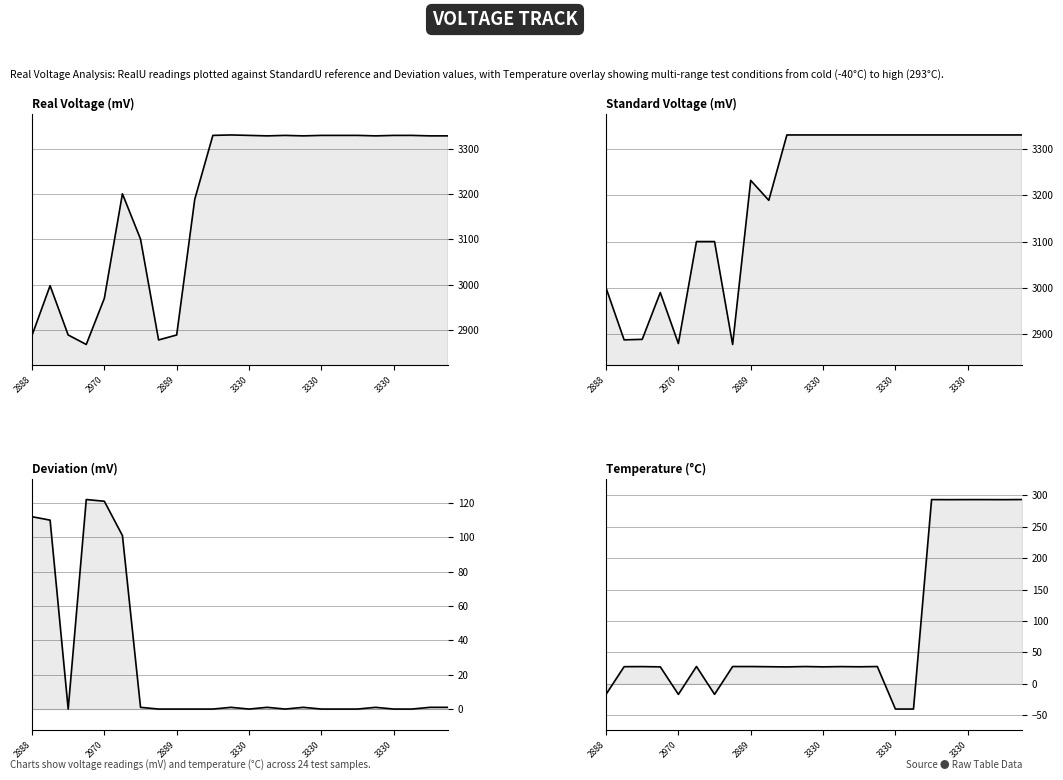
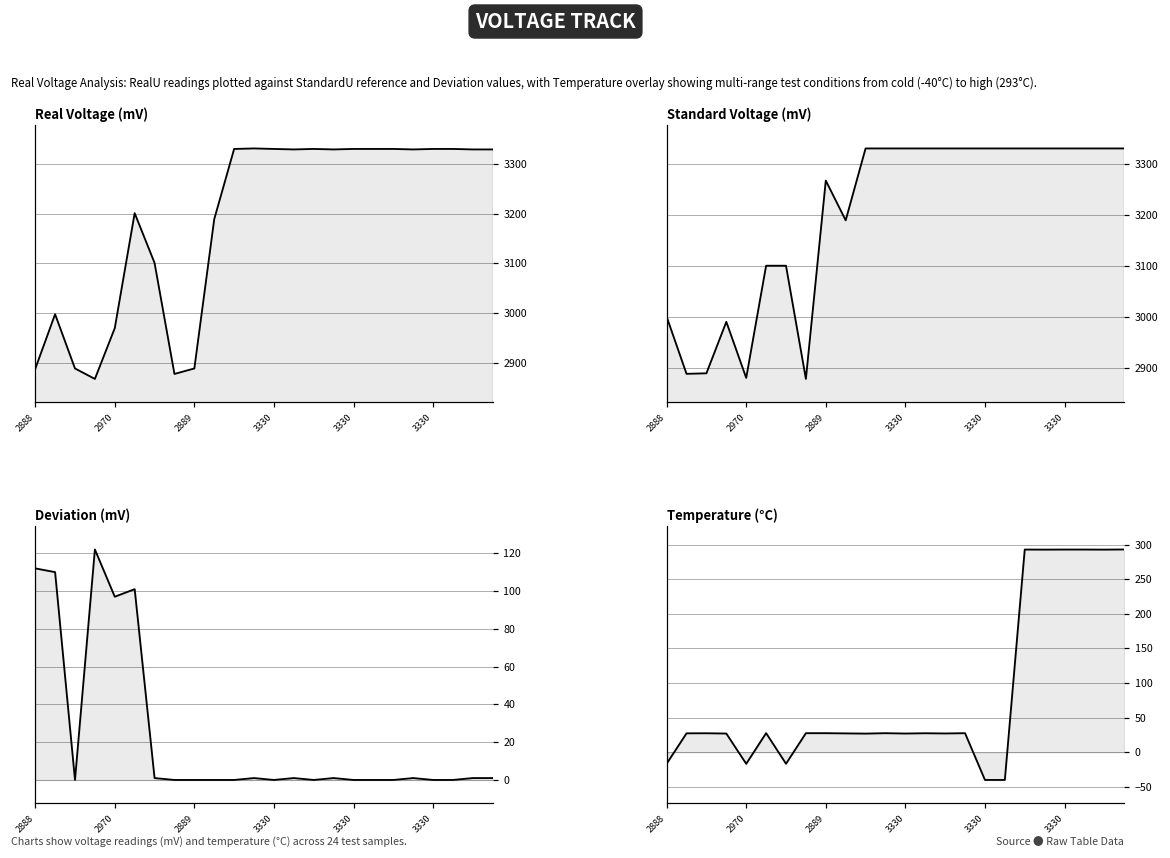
Standard Voltage (mV), 2889: 3230 -> 3270
Deviation (mV), 2970: 121 -> 97
